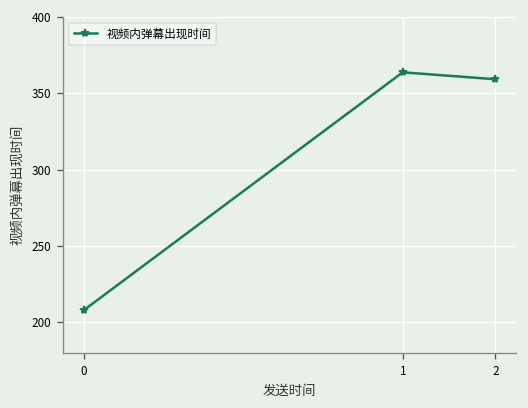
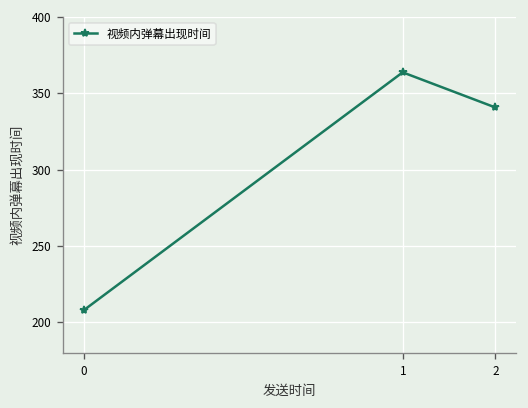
2: 359 -> 341
